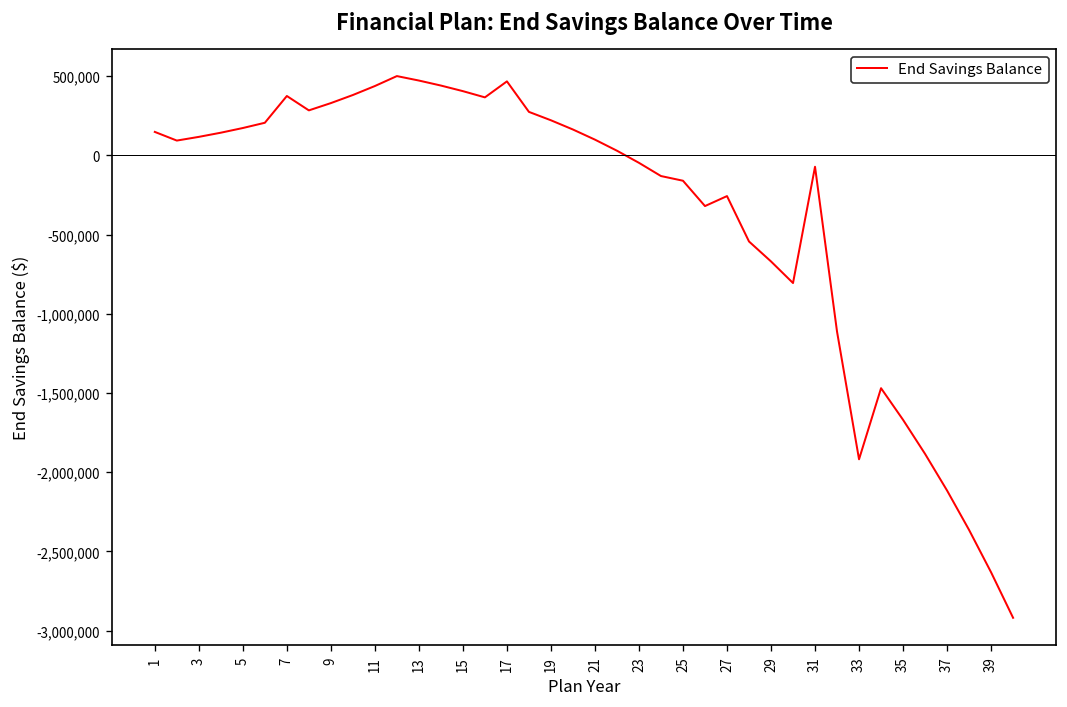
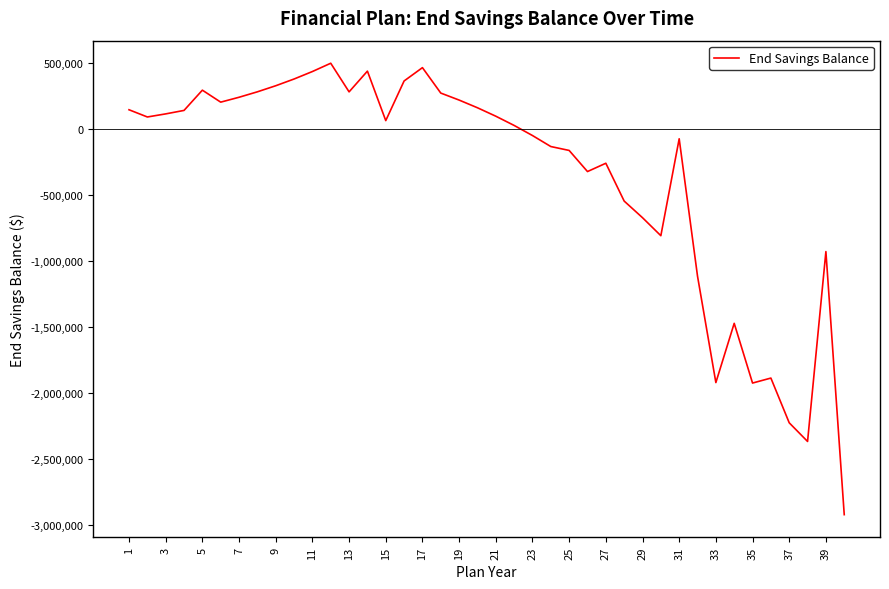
5: 170,000 -> 300,000
7: 370,000 -> 240,000
13: 470,000 -> 280,000
15: 400,000 -> 70,000
35: -1,670,000 -> -1,920,000
37: -2,120,000 -> -2,220,000
39: -2,630,000 -> -930,000
